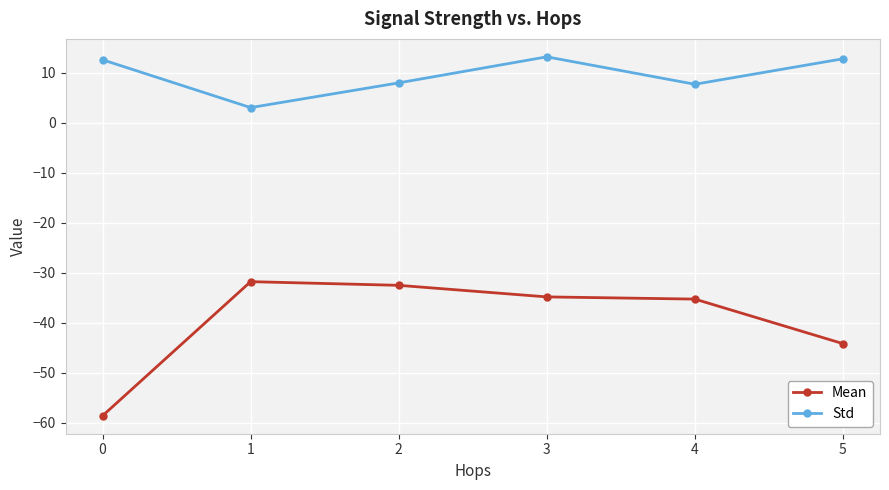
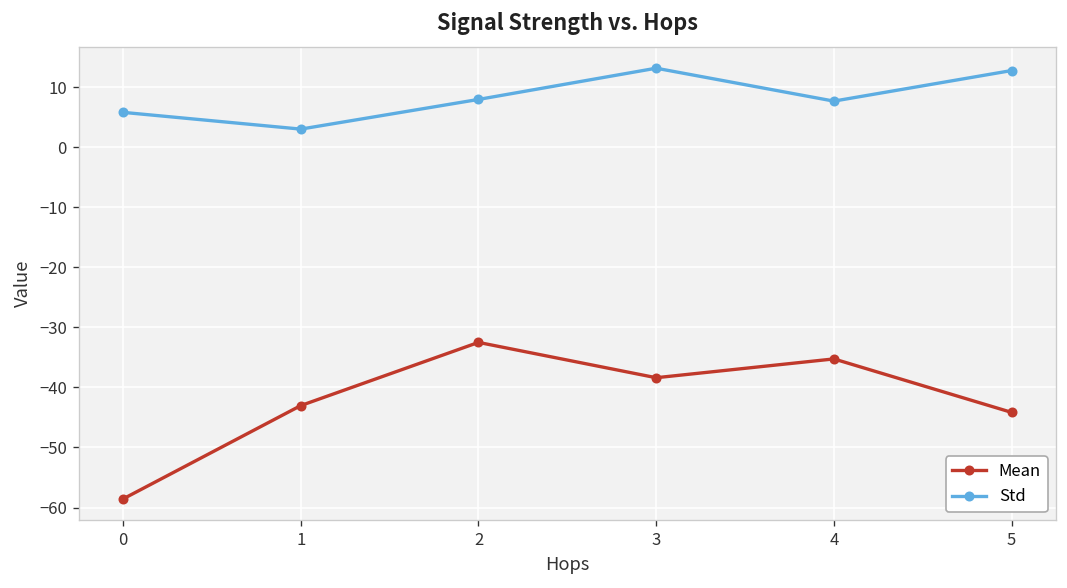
Std, 0: 13 -> 6
Mean, 1: -32 -> -43
Mean, 3: -35 -> -38
